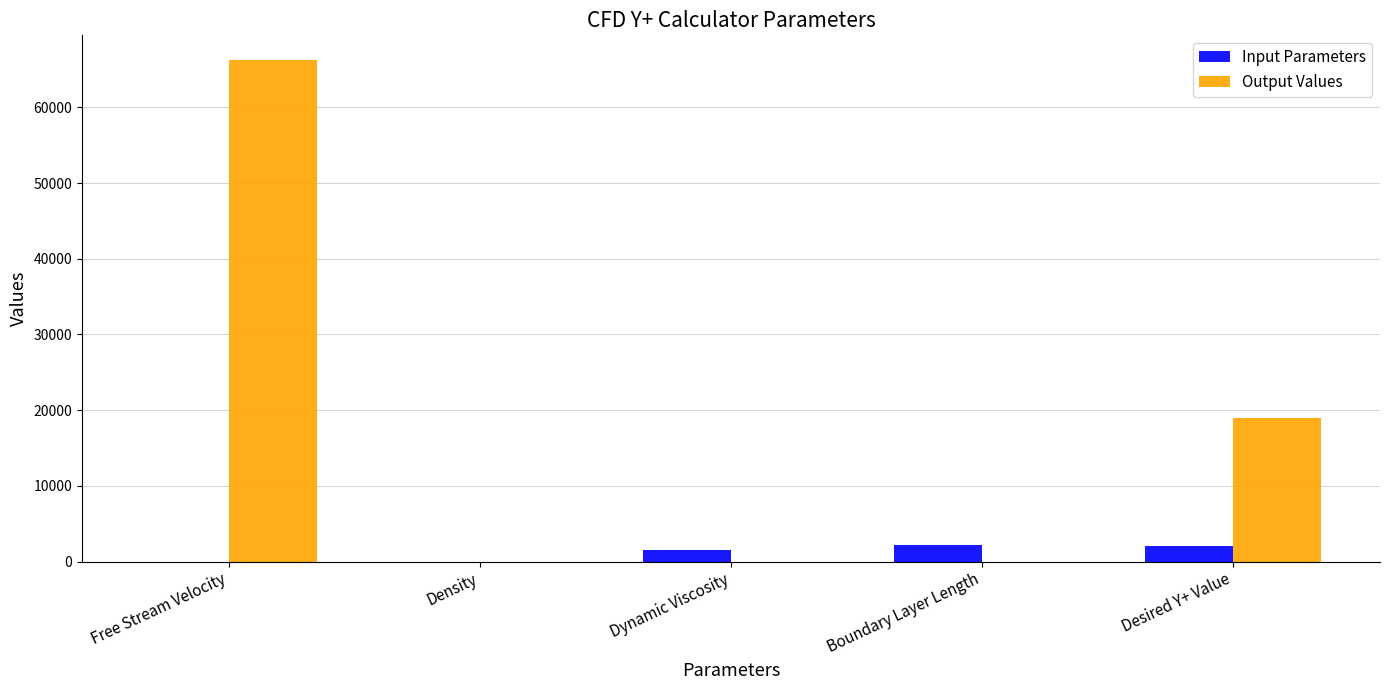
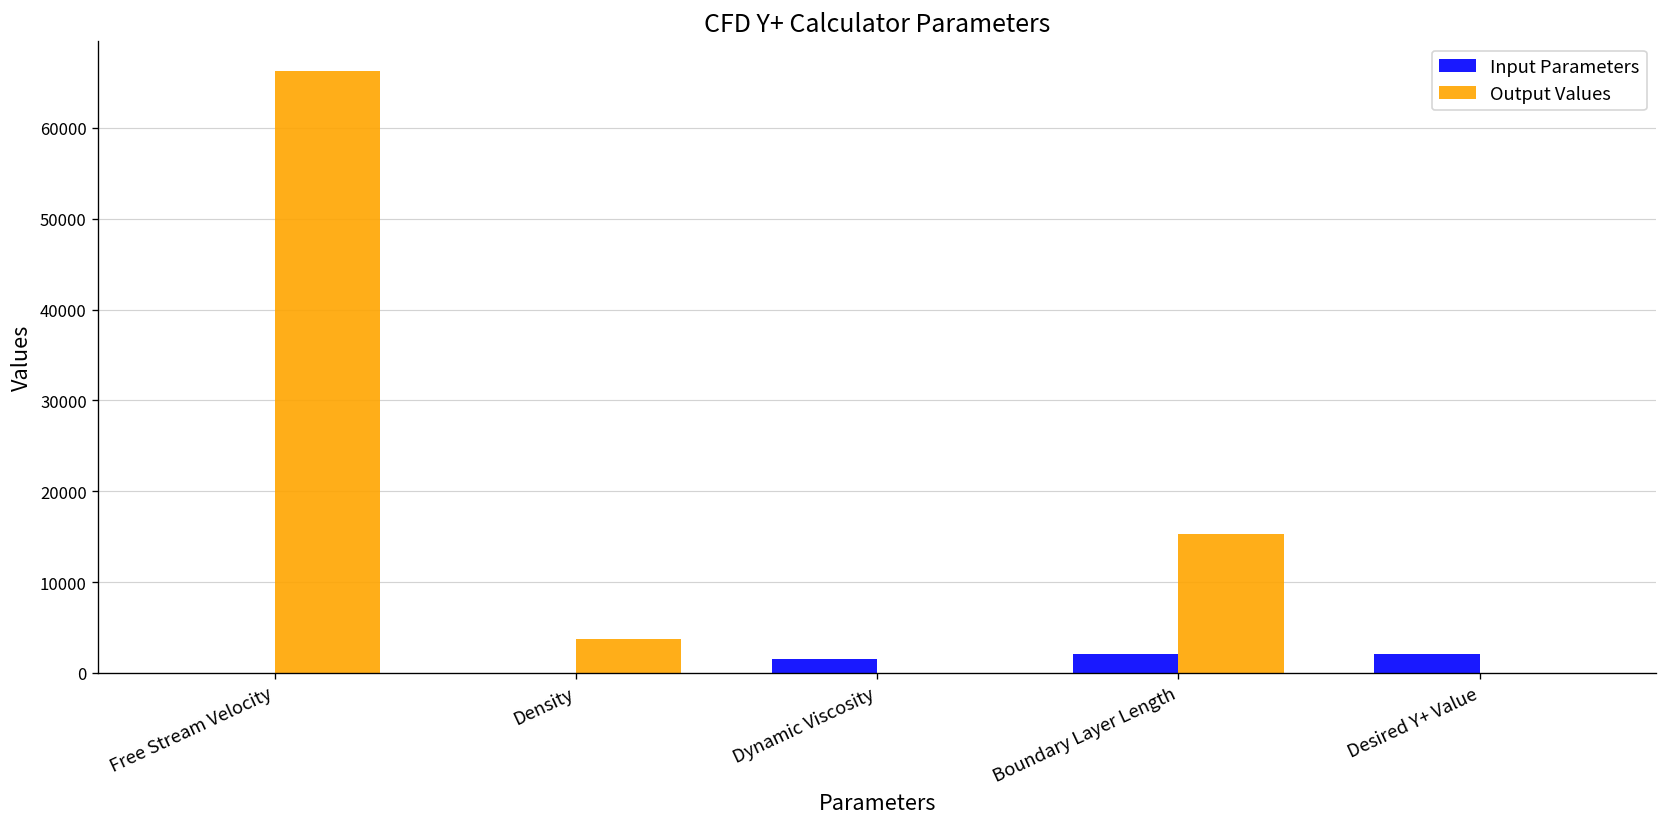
Output Values, Density: 0 -> 4000
Output Values, Boundary Layer Length: 0 -> 15000
Output Values, Desired Y+ Value: 19000 -> 0
